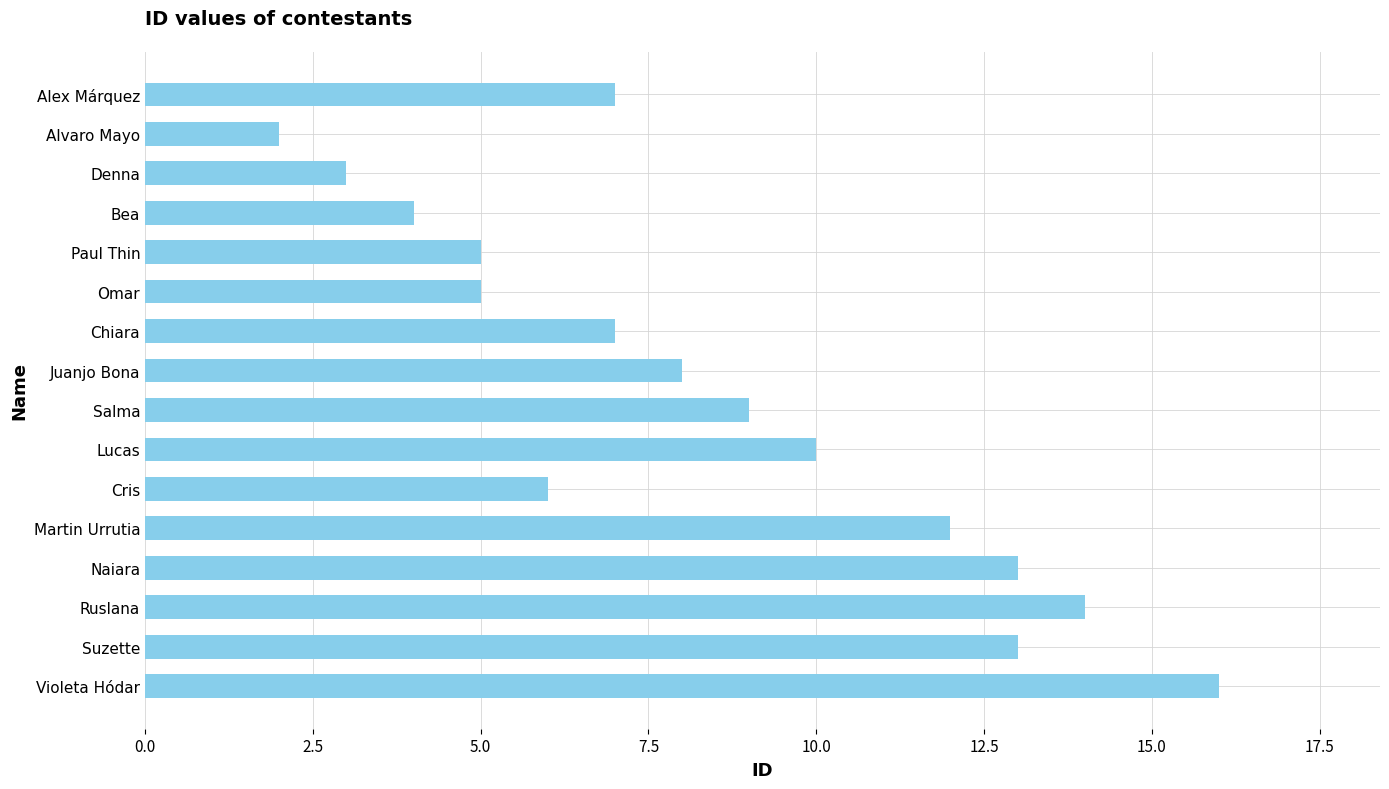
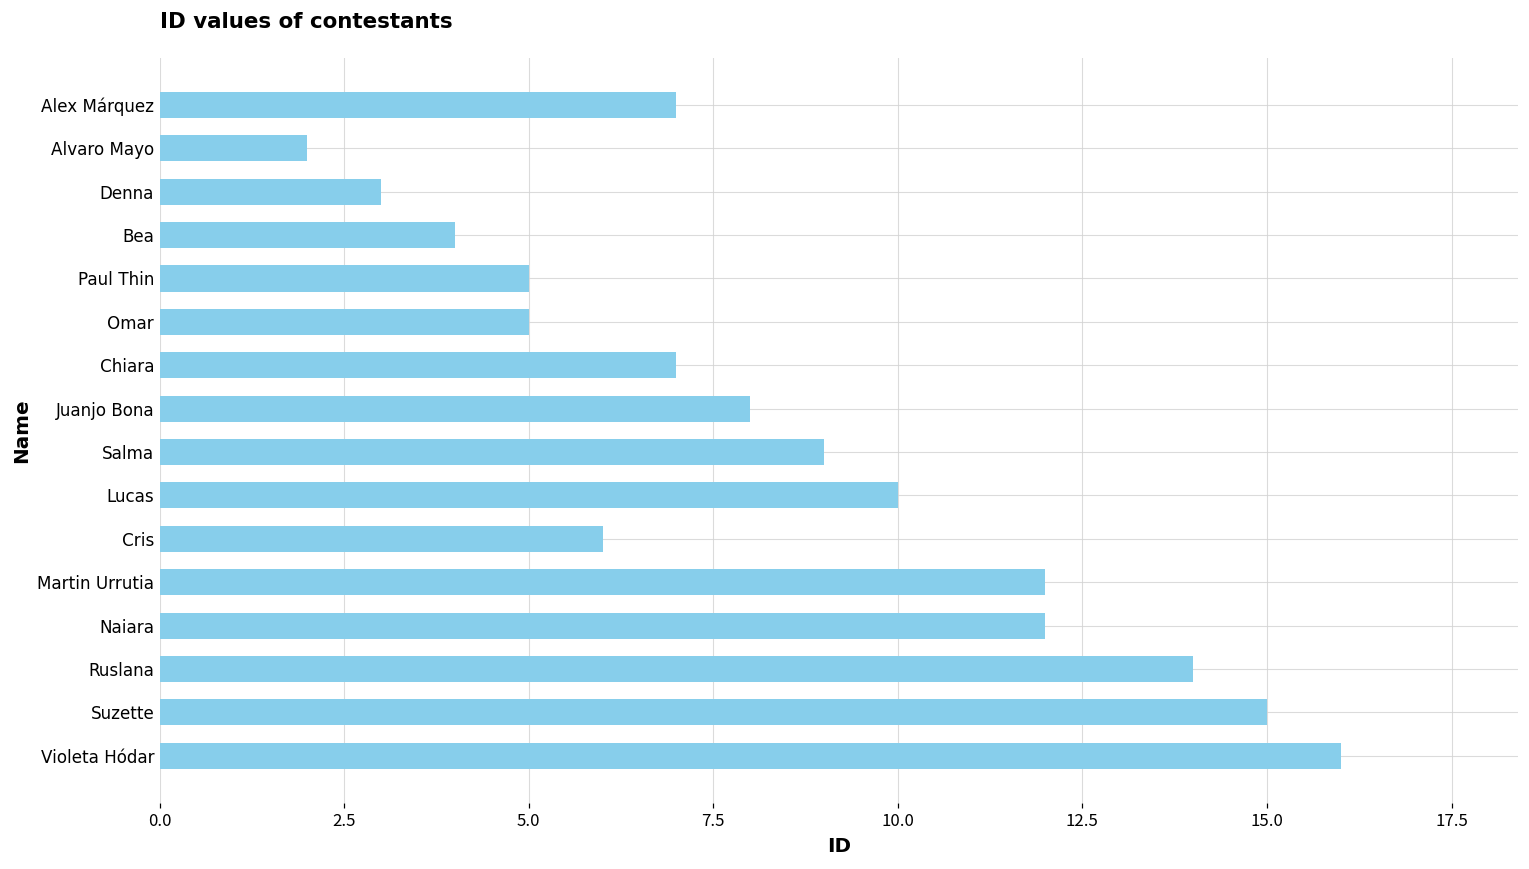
Naiara: 13 -> 12
Suzette: 13 -> 15
